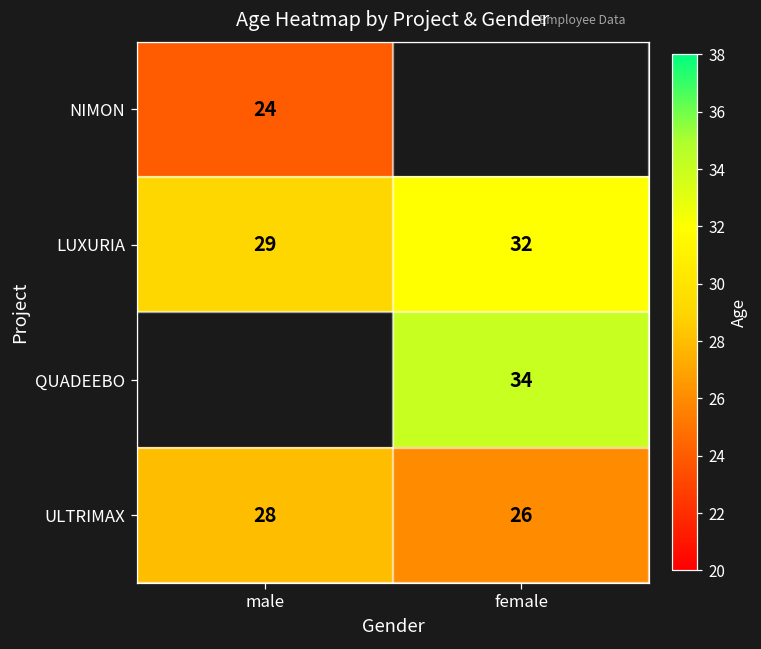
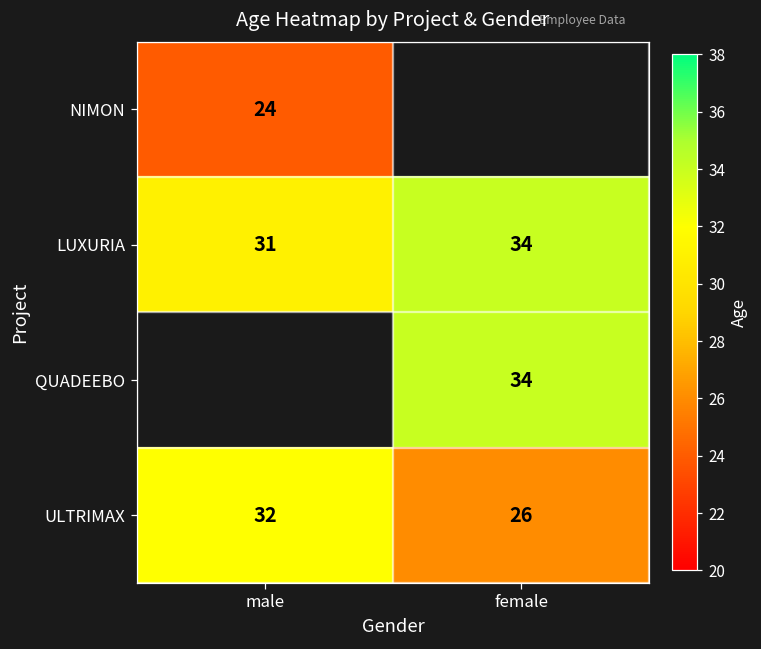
LUXURIA, male: 29 -> 31
LUXURIA, female: 32 -> 34
ULTRIMAX, male: 28 -> 32
